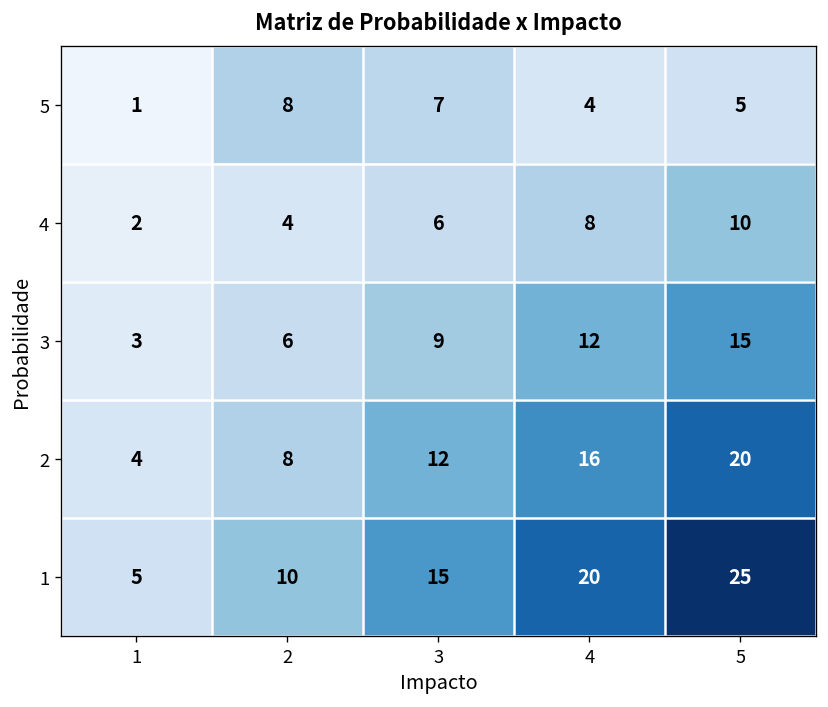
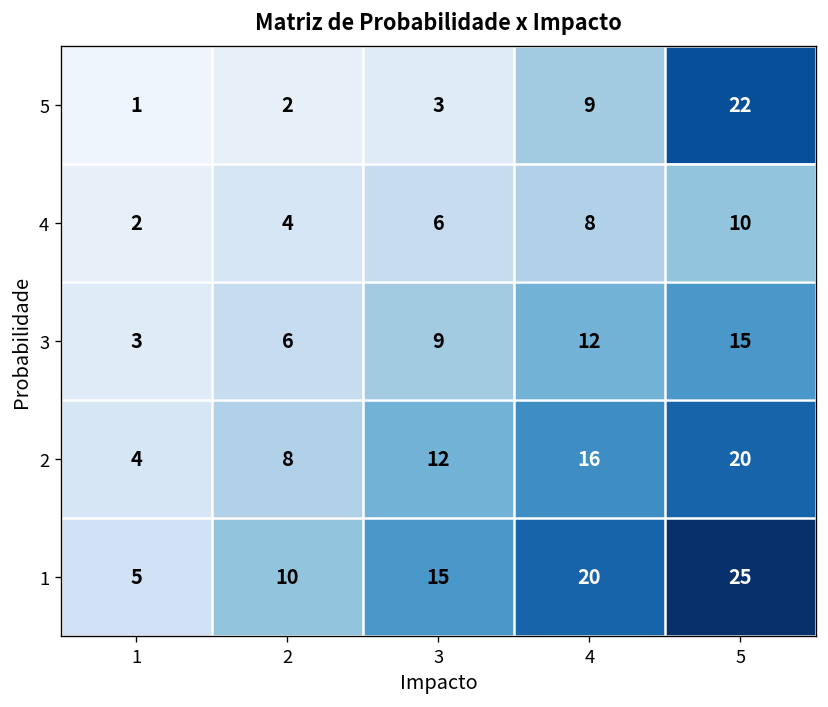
5, 2: 8 -> 2
5, 3: 7 -> 3
5, 4: 4 -> 9
5, 5: 5 -> 22
